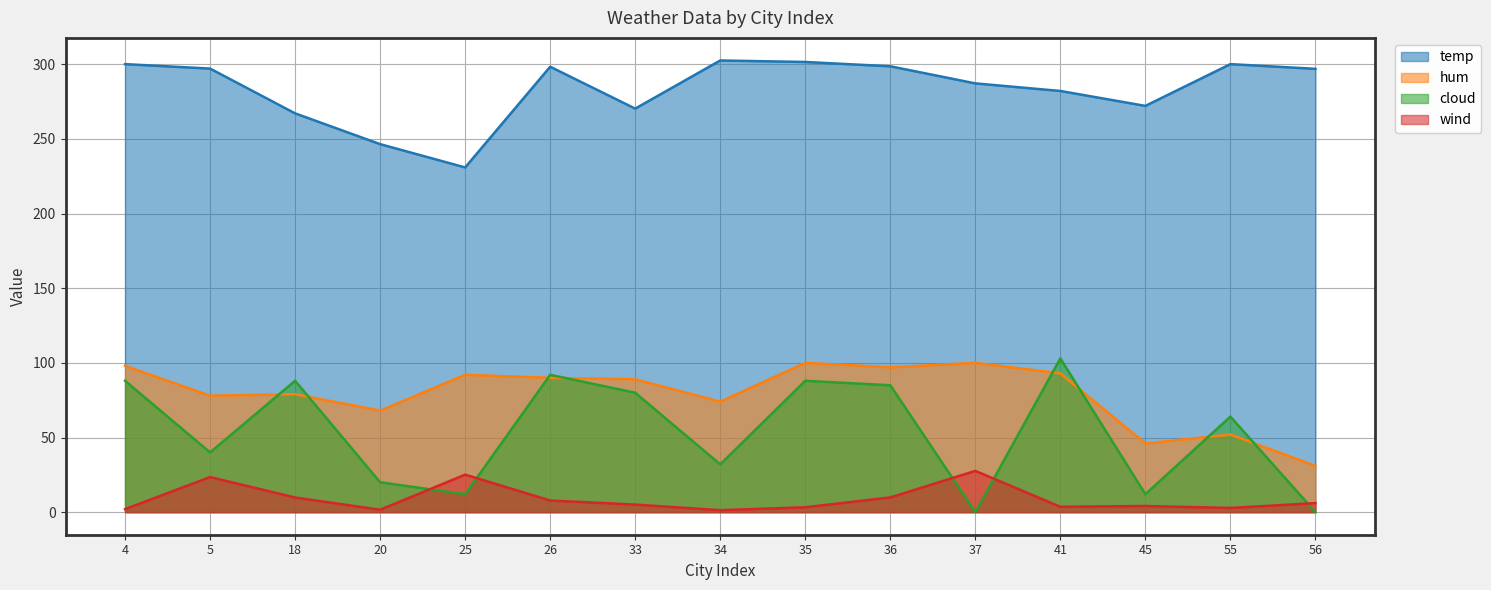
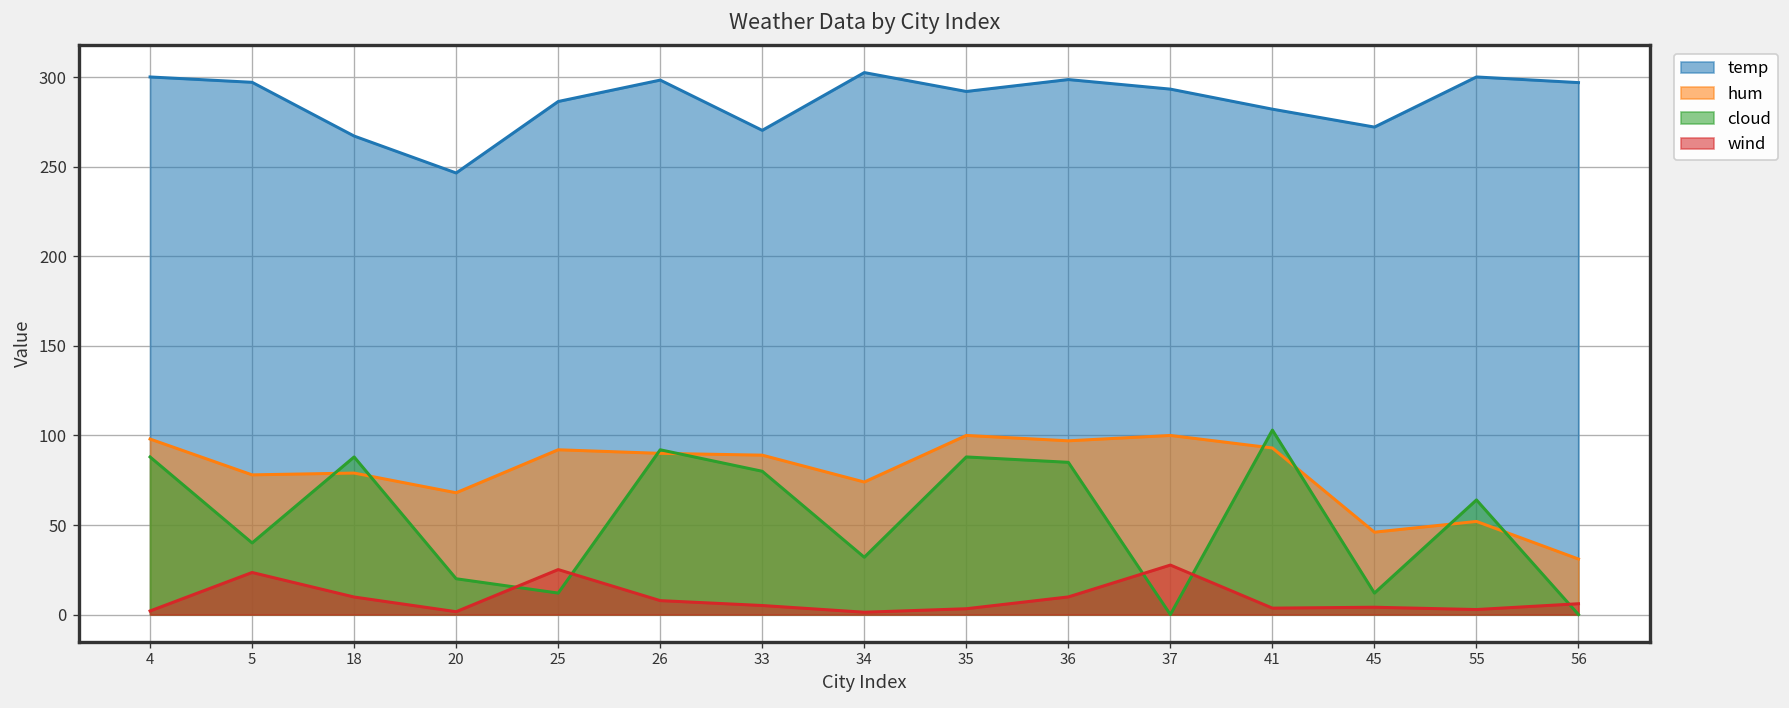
temp, 25: 231 -> 286
temp, 35: 302 -> 292
temp, 37: 287 -> 293
